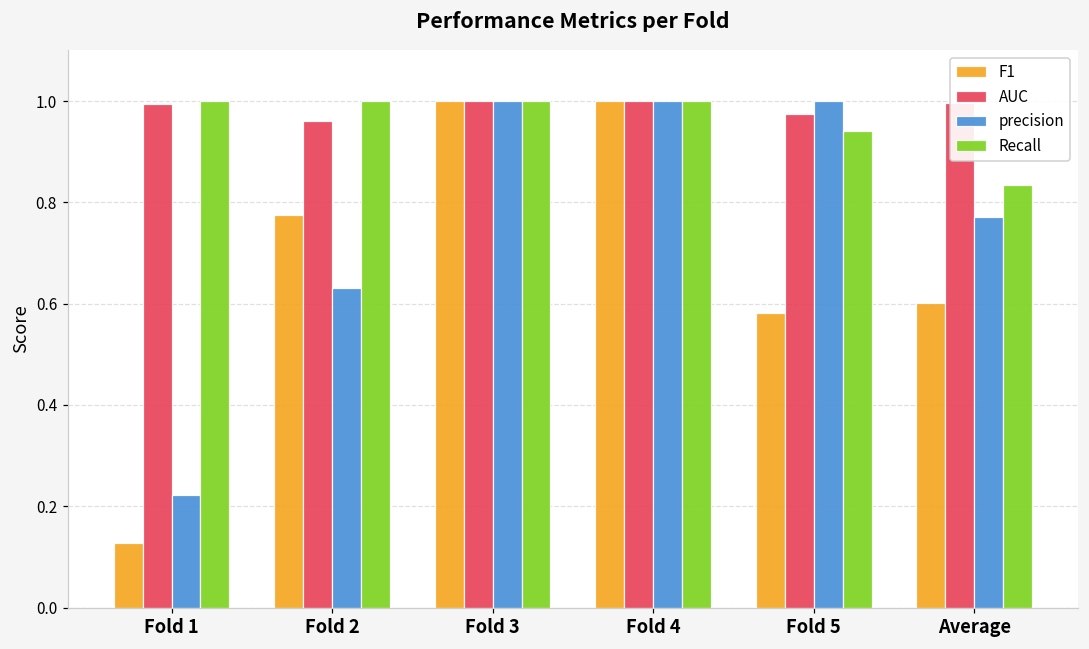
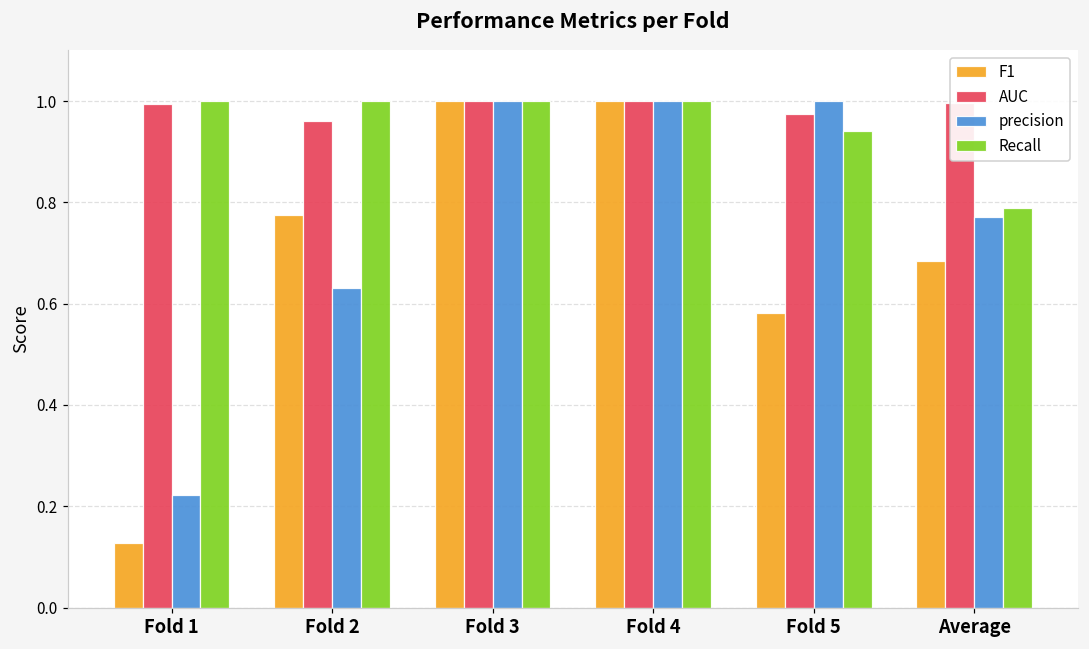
F1, Average: 0.60 -> 0.68
Recall, Average: 0.83 -> 0.79
